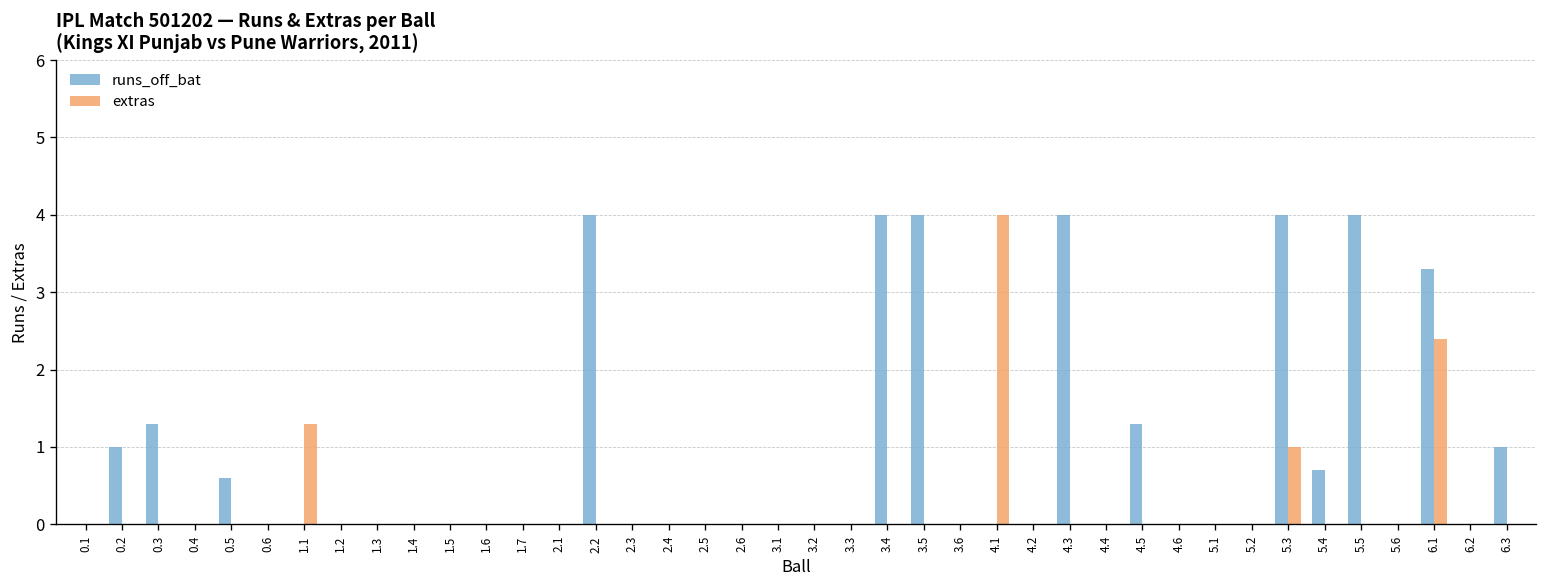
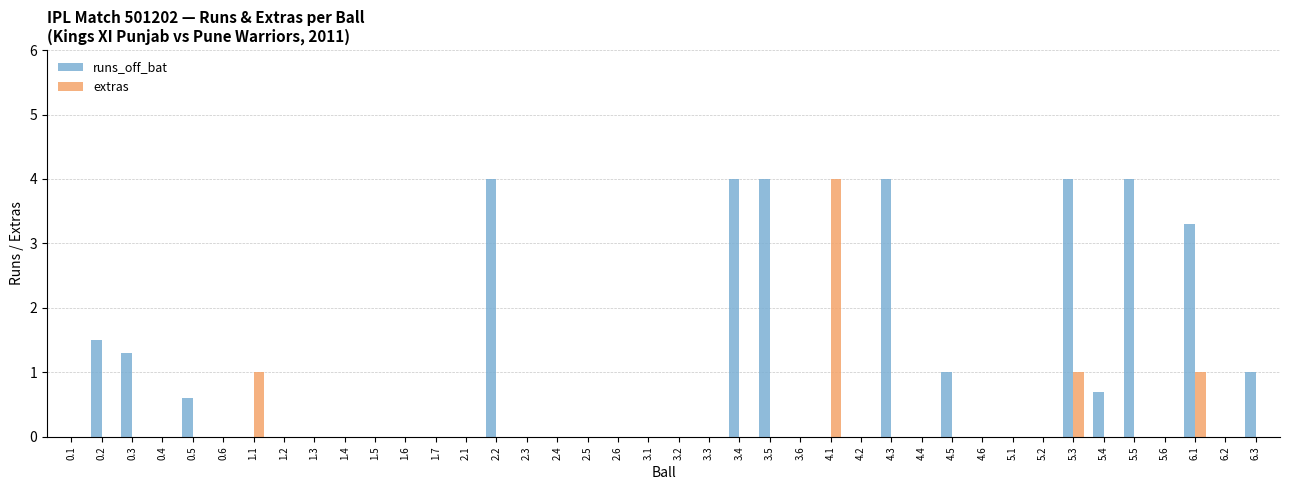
runs_off_bat, 0.2: 1.0 -> 1.5
extras, 1.1: 1.3 -> 1.0
runs_off_bat, 4.5: 1.3 -> 1.0
extras, 6.1: 2.4 -> 1.0
